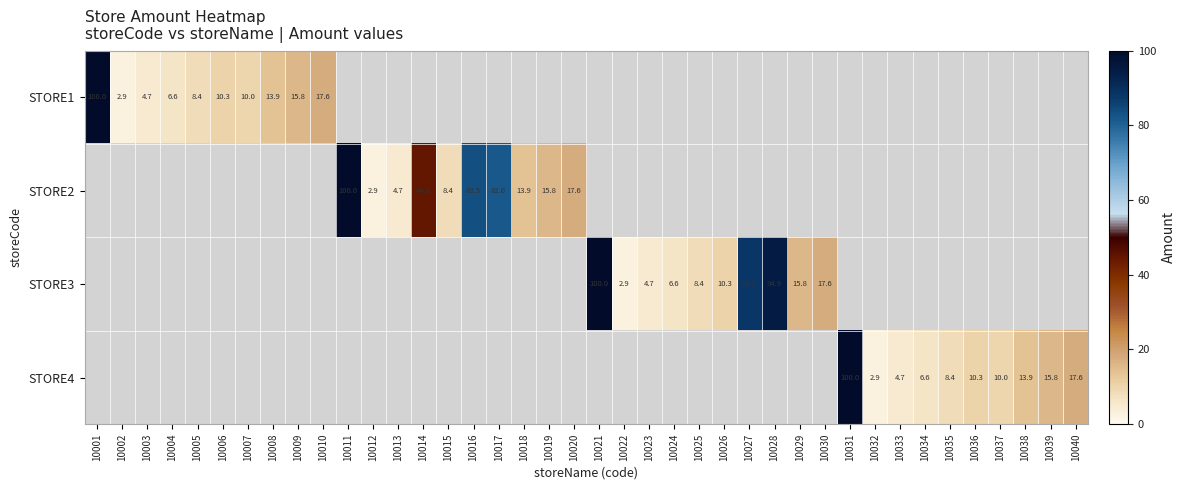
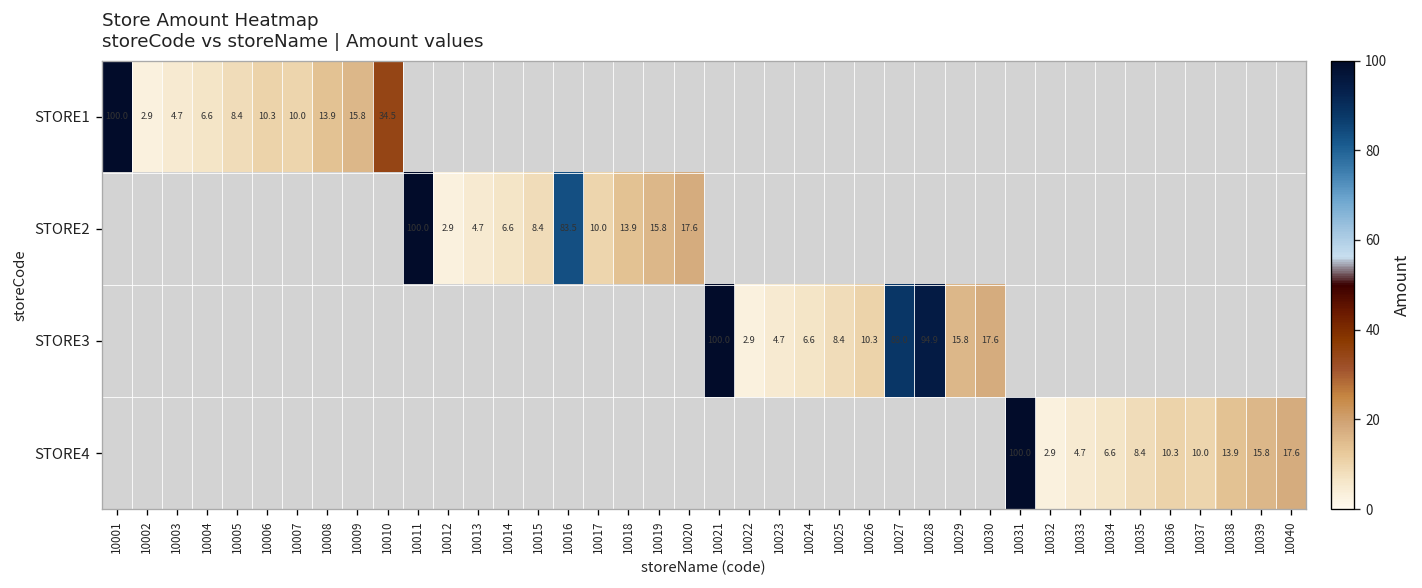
STORE1, 10010: 17.6 -> 34.5
STORE2, 10014: 44.8 -> 6.6
STORE2, 10017: 82.0 -> 10.0
